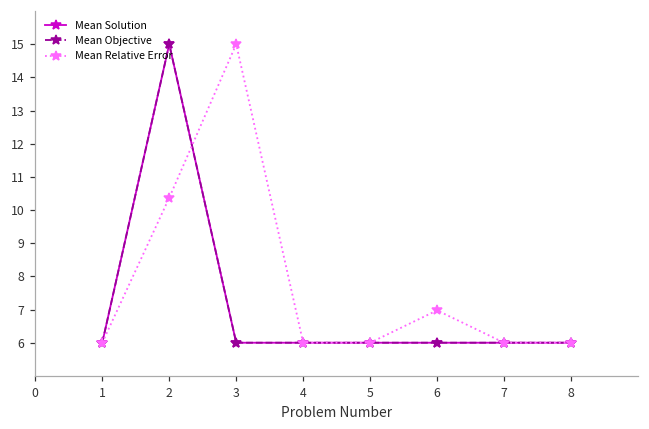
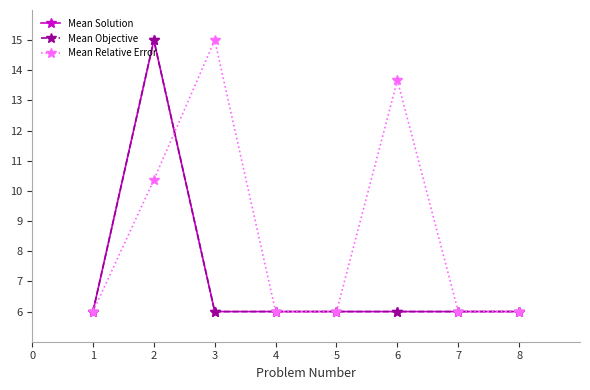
Mean Relative Error, 6: 7.0 -> 13.7
